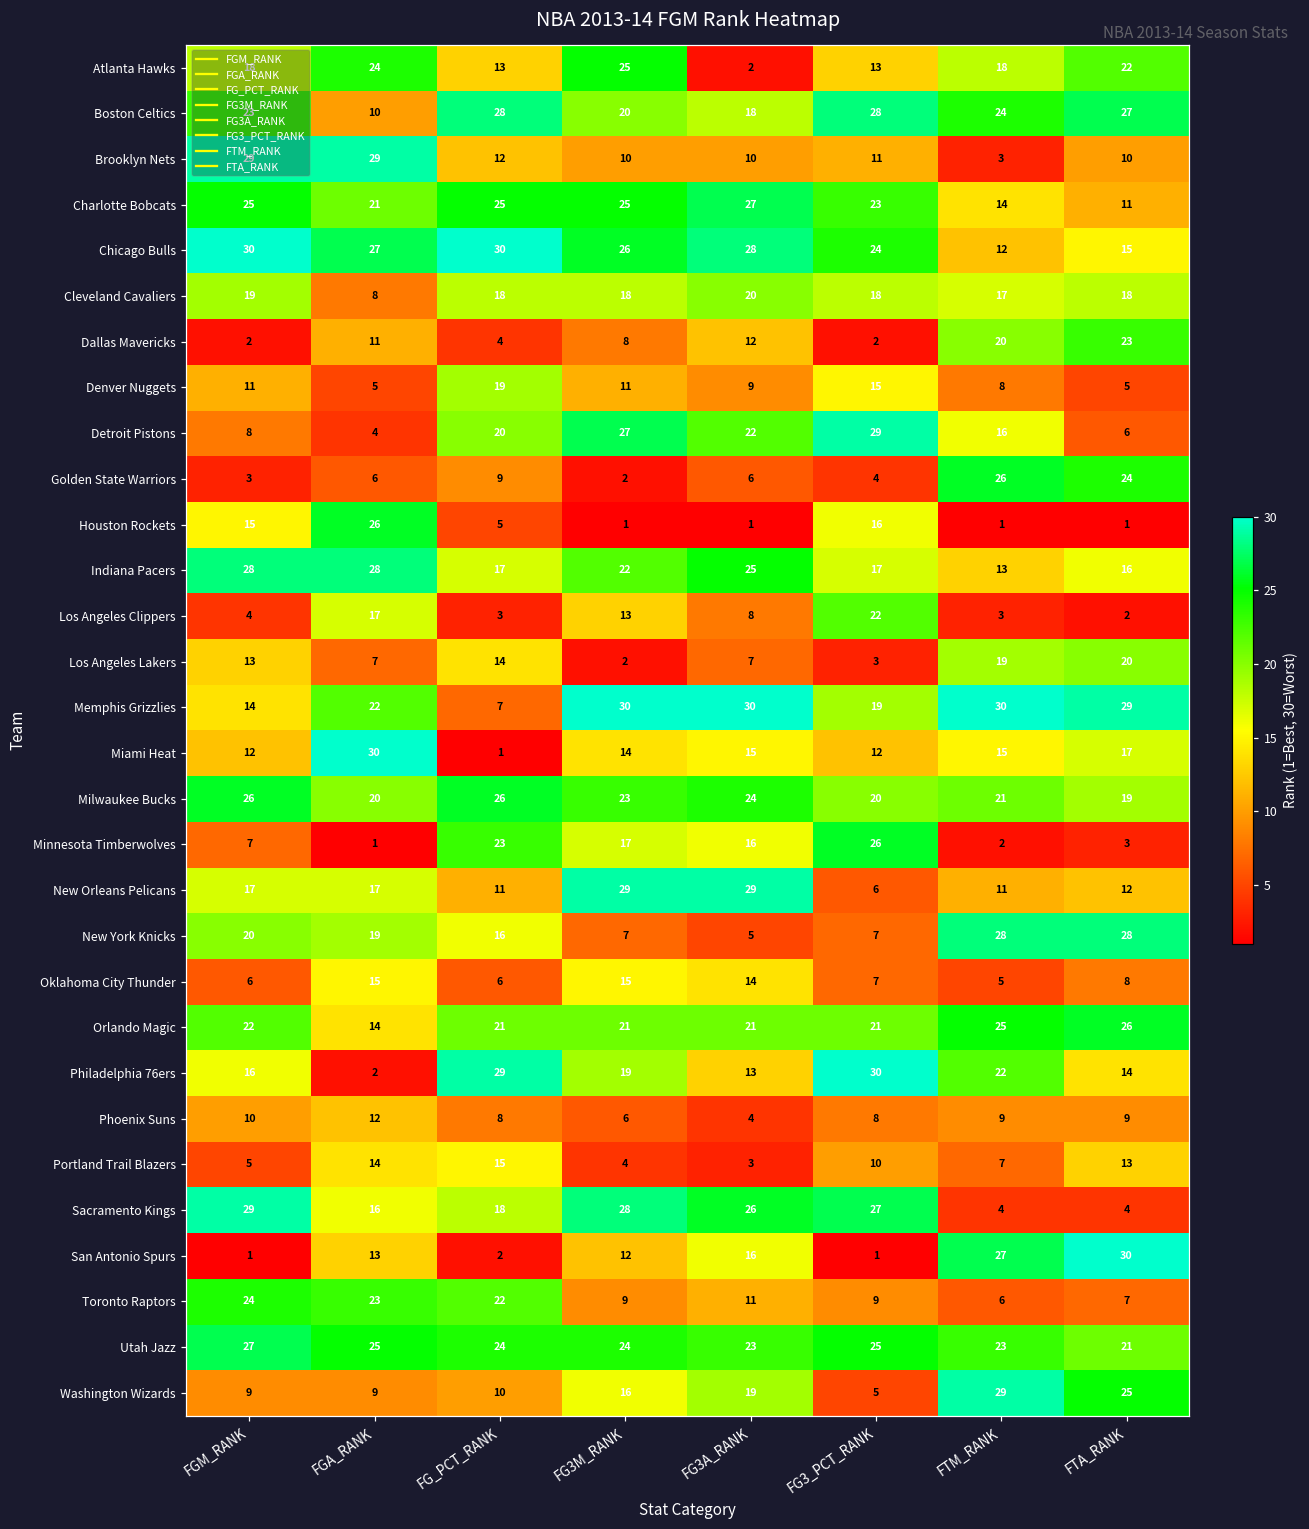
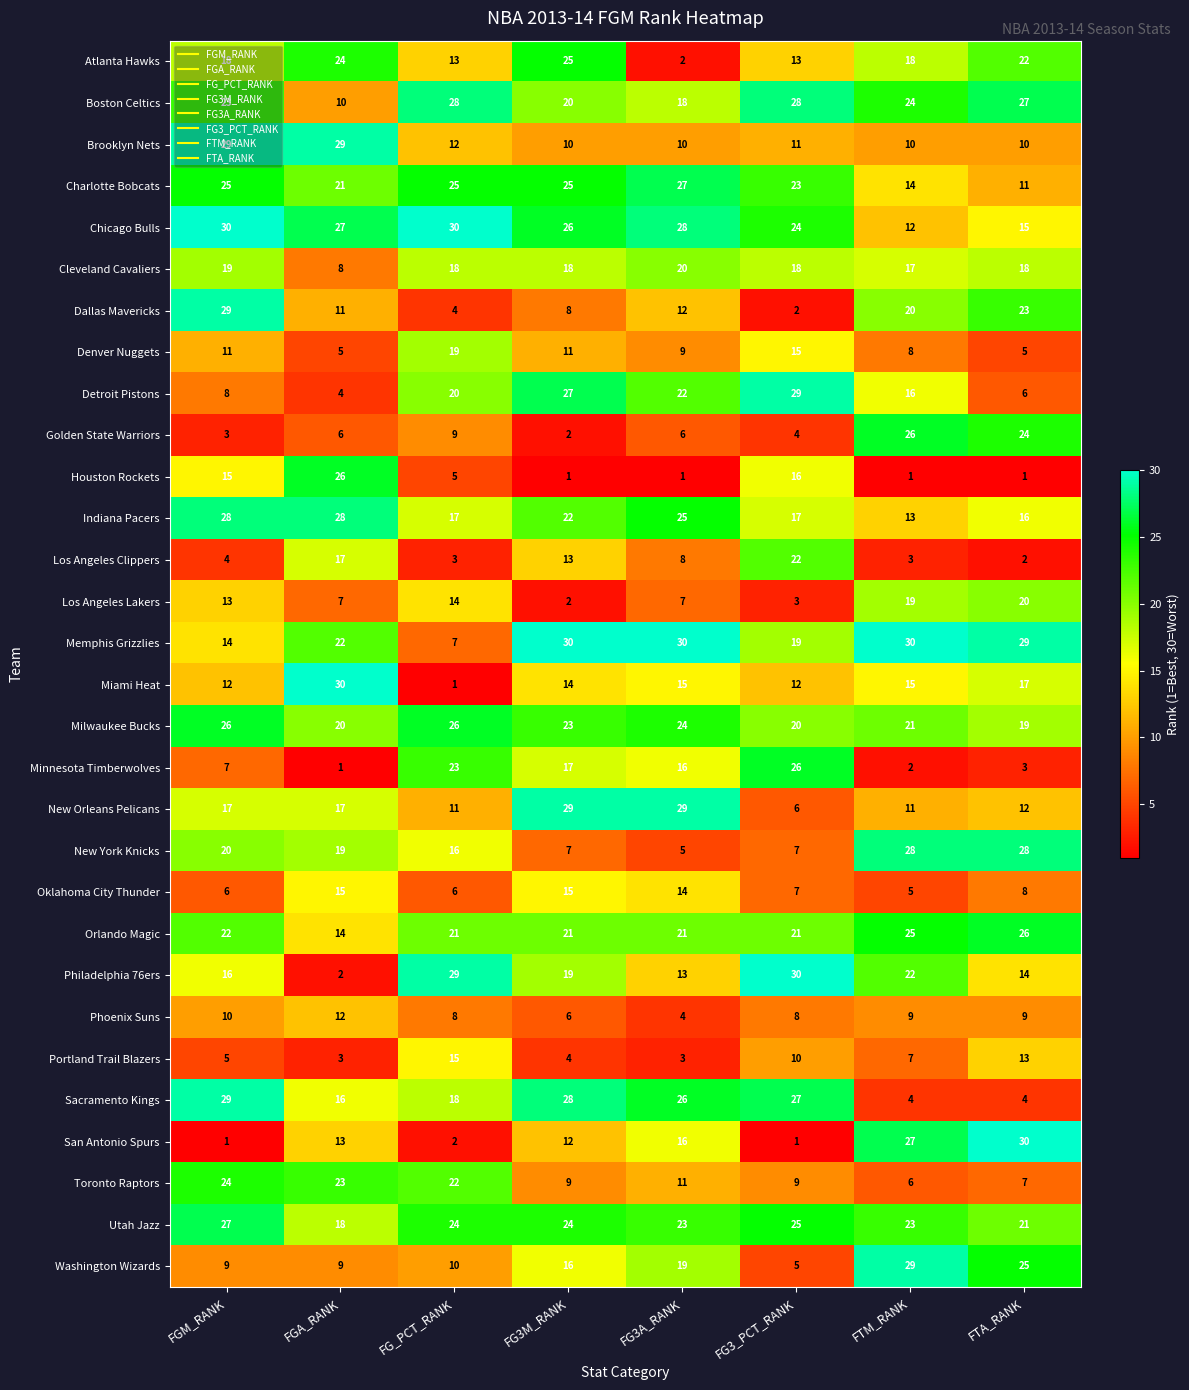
Brooklyn Nets, FTM_RANK: 3 -> 10
Dallas Mavericks, FGM_RANK: 2 -> 29
Portland Trail Blazers, FGA_RANK: 14 -> 3
Utah Jazz, FGA_RANK: 25 -> 18
